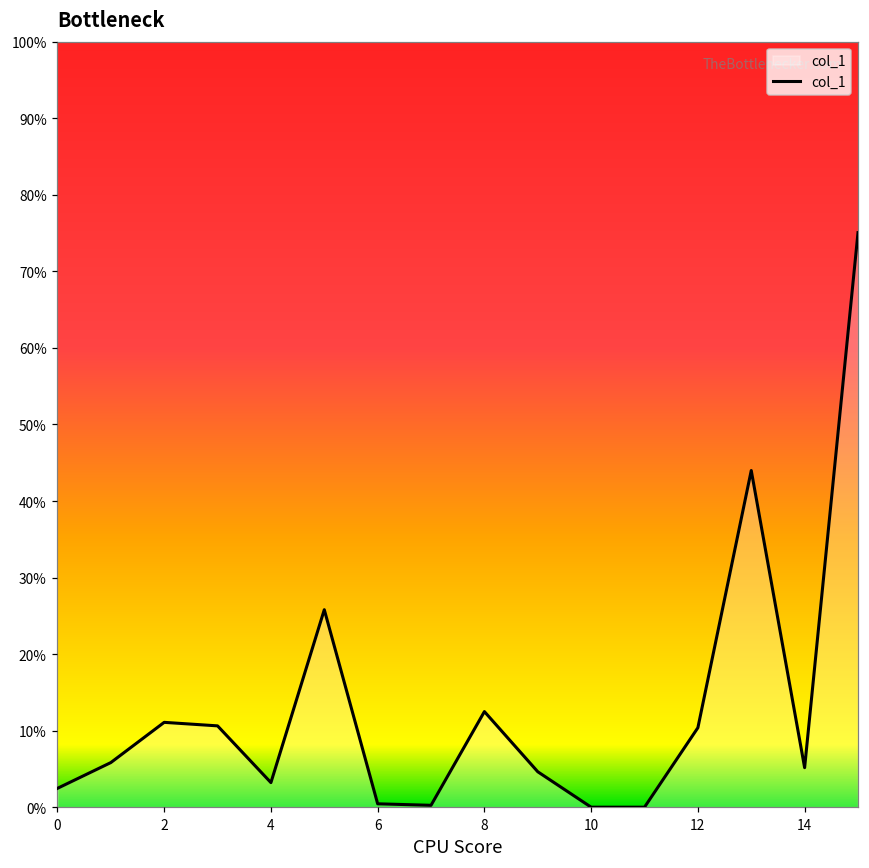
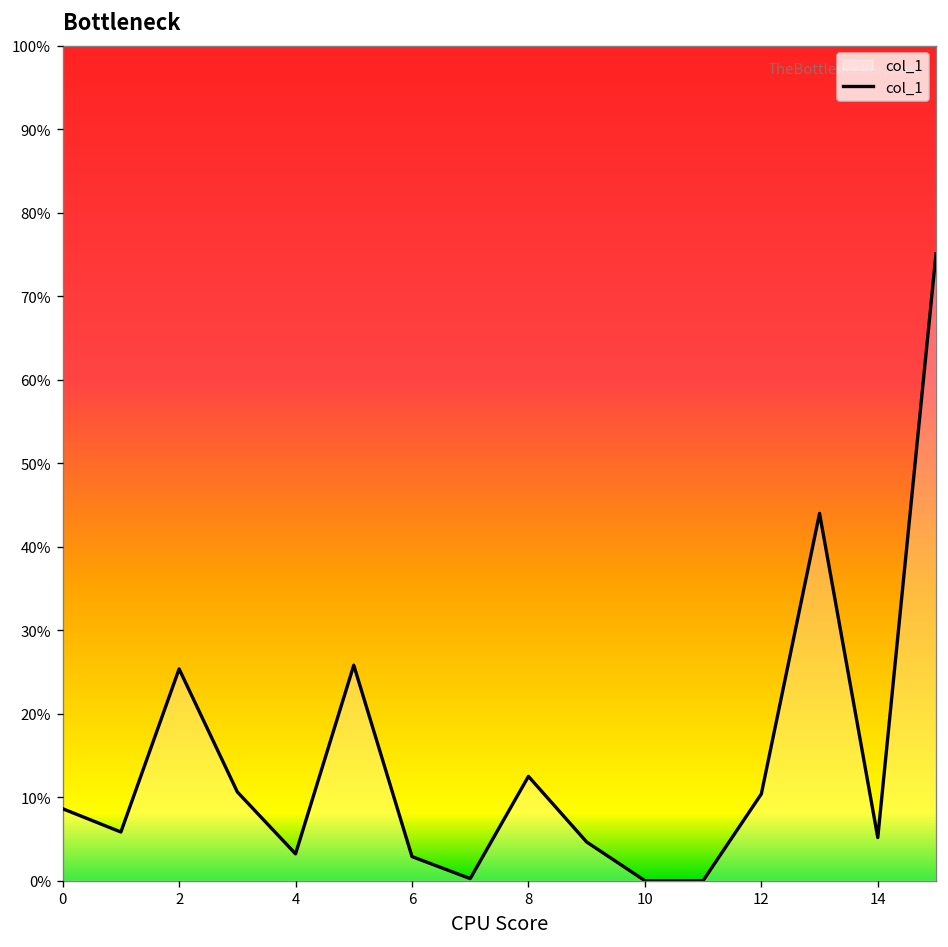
0: 2% -> 9%
2: 11% -> 25%
6: 0% -> 3%
